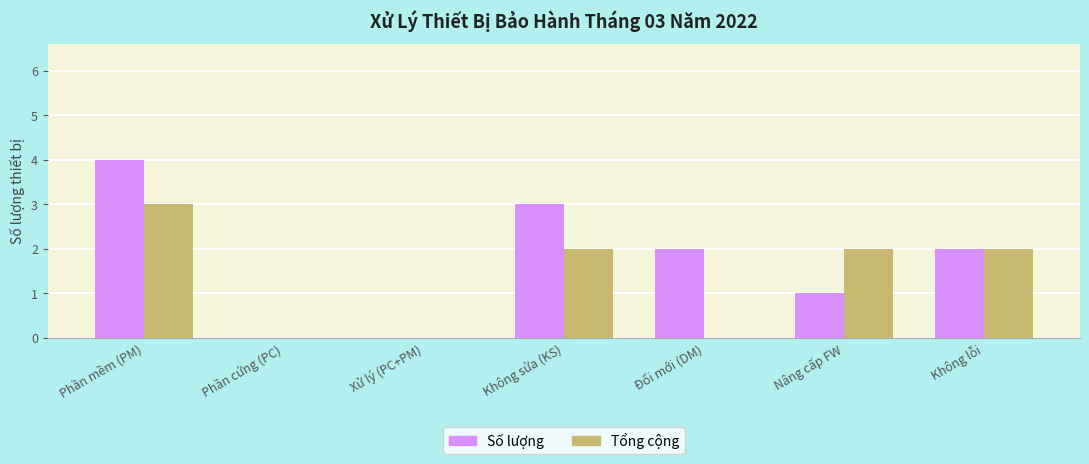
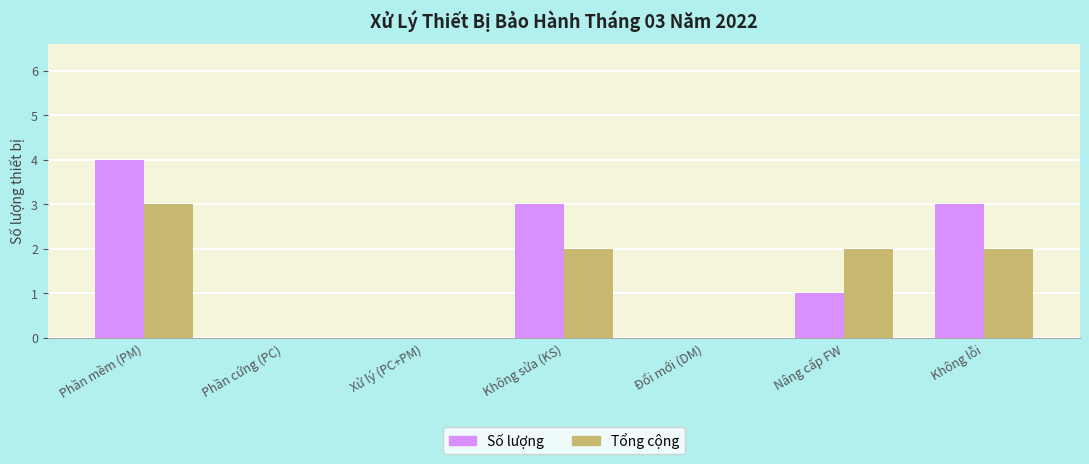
Số lượng, Đổi mới (DM): 2 -> 0
Số lượng, Không lỗi: 2 -> 3
